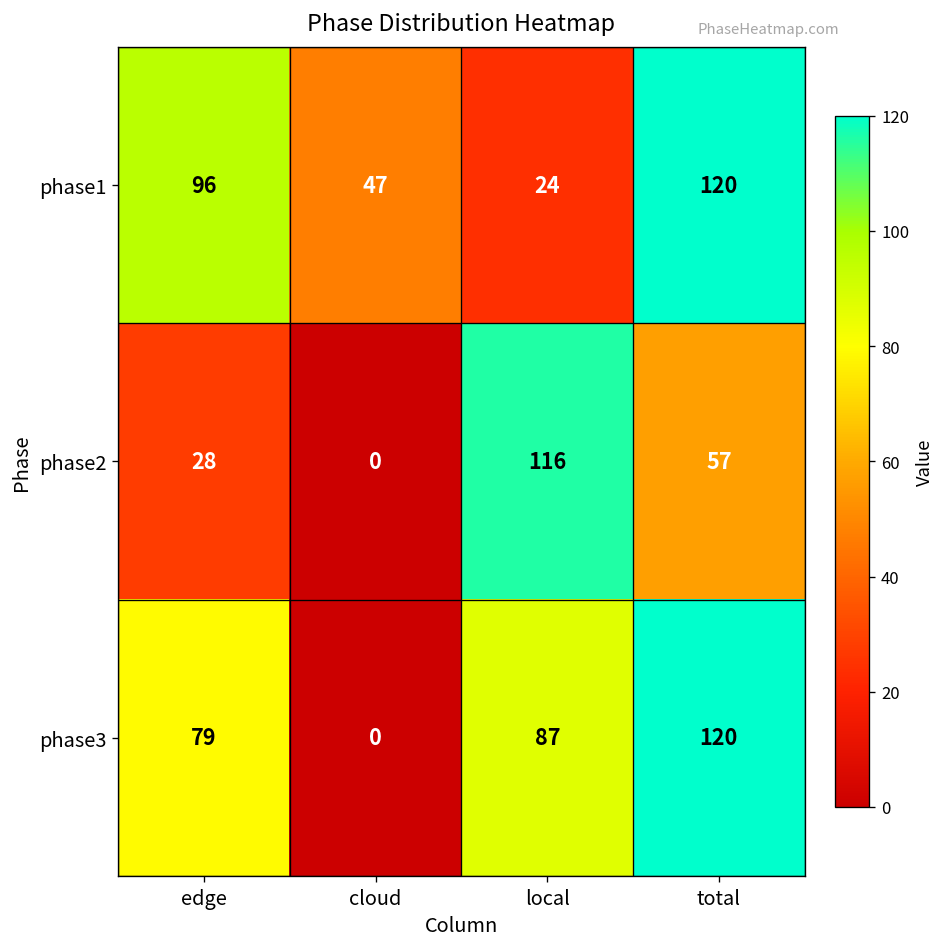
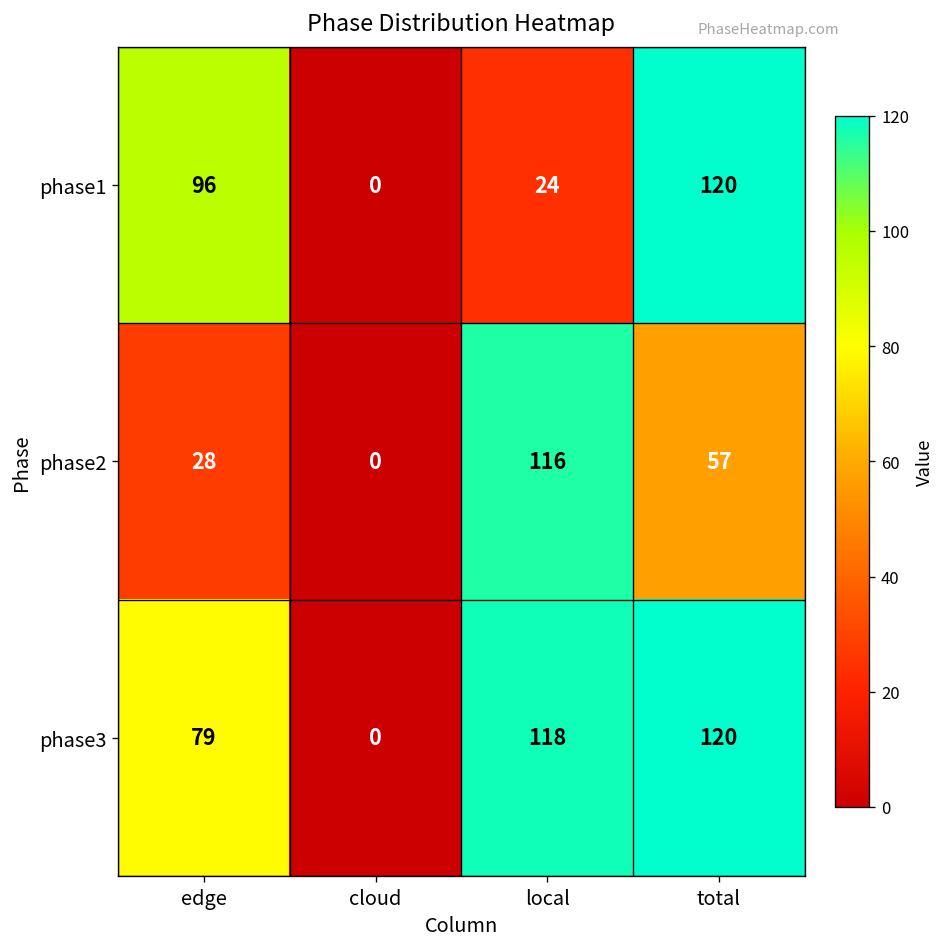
phase1, cloud: 47 -> 0
phase3, local: 87 -> 118
